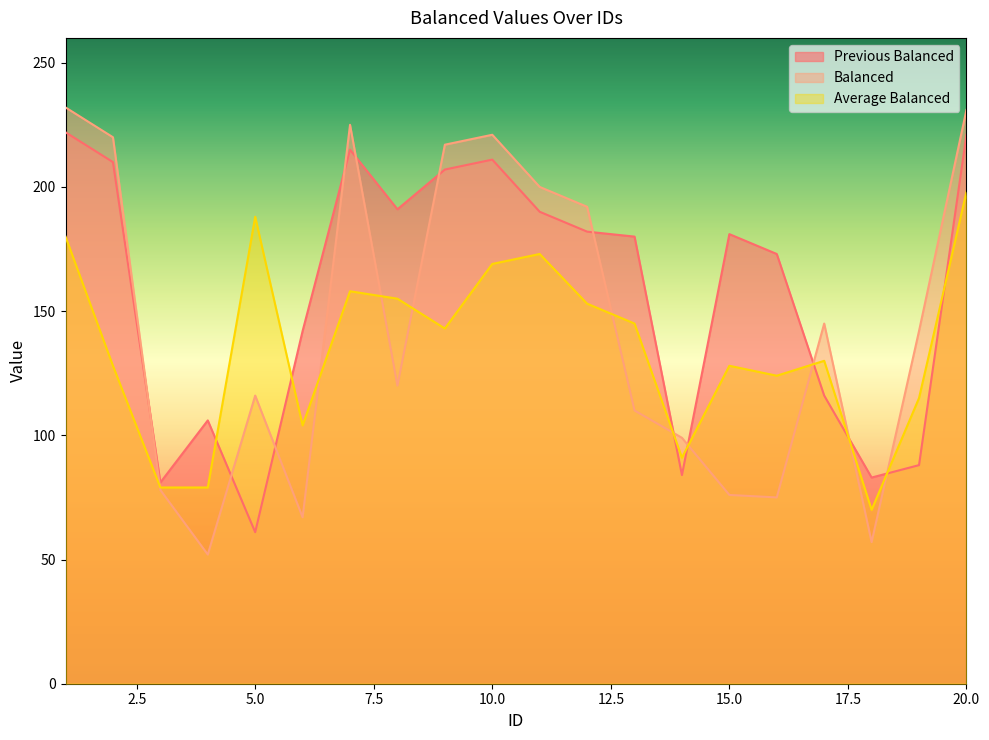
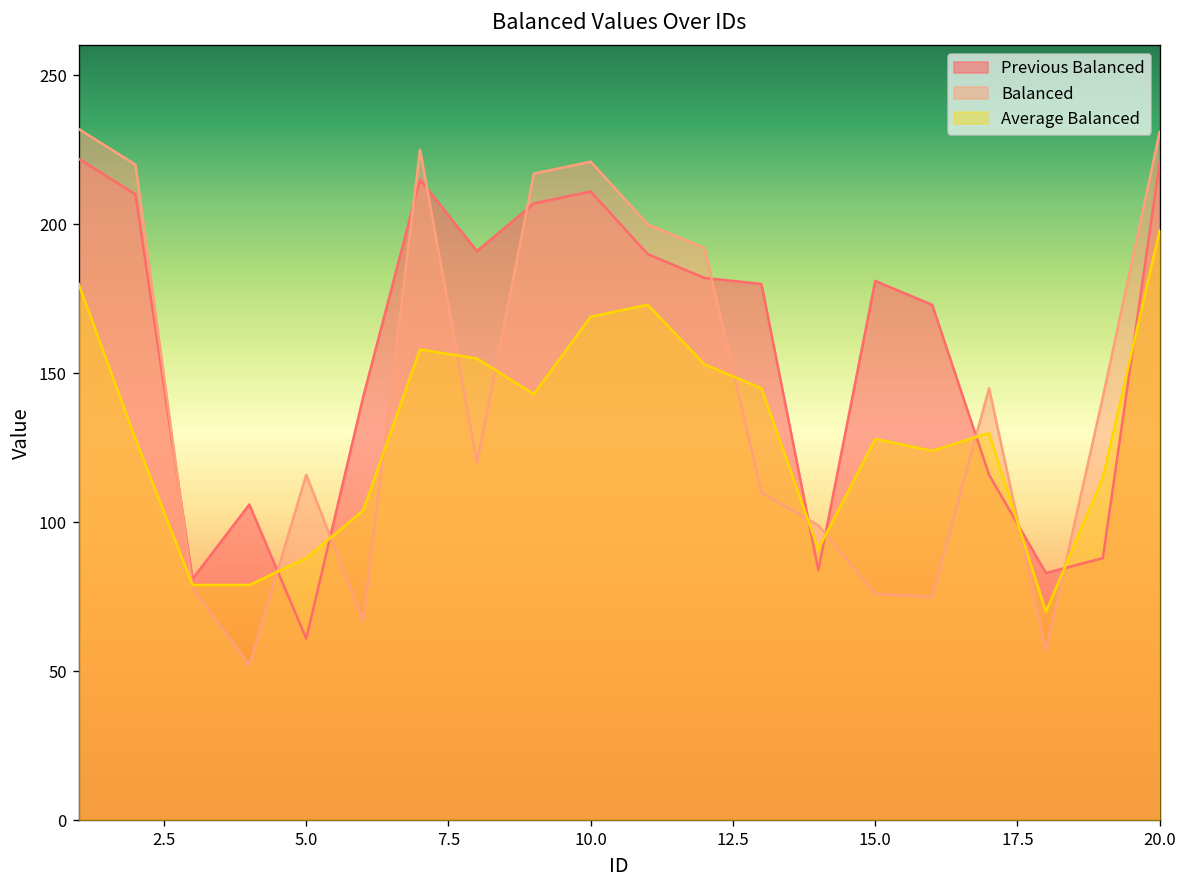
Average Balanced, 5.0: 188 -> 88
